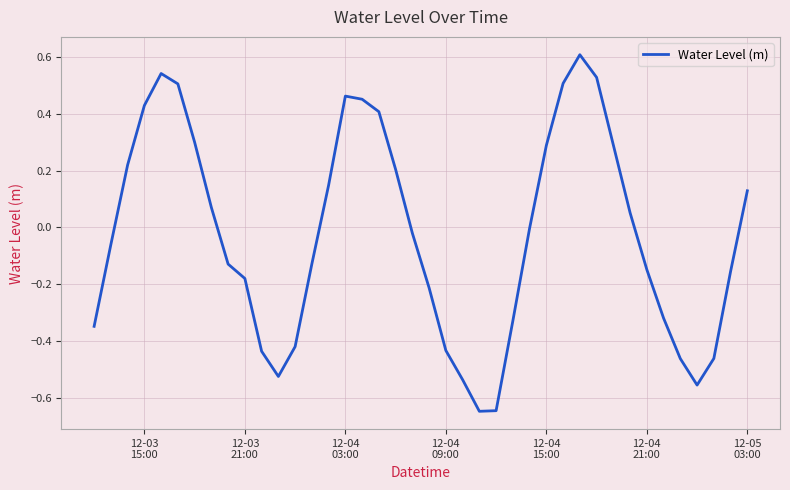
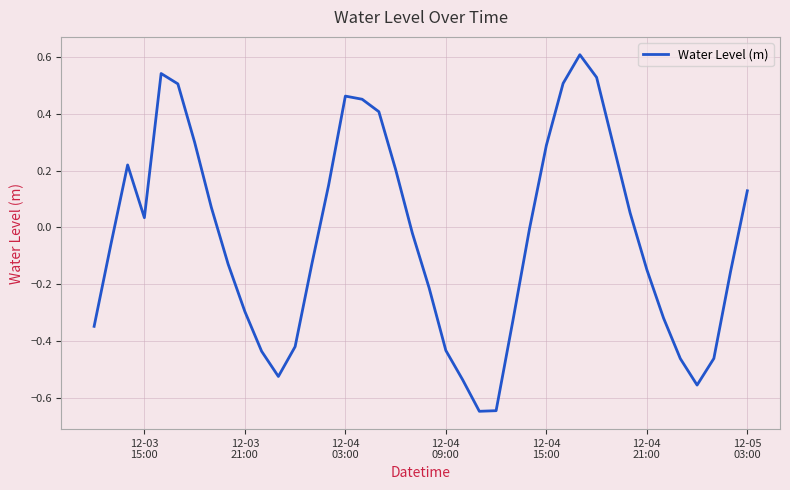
12-03 15:00: 0.43 -> 0.03
12-03 21:00: -0.18 -> -0.30
